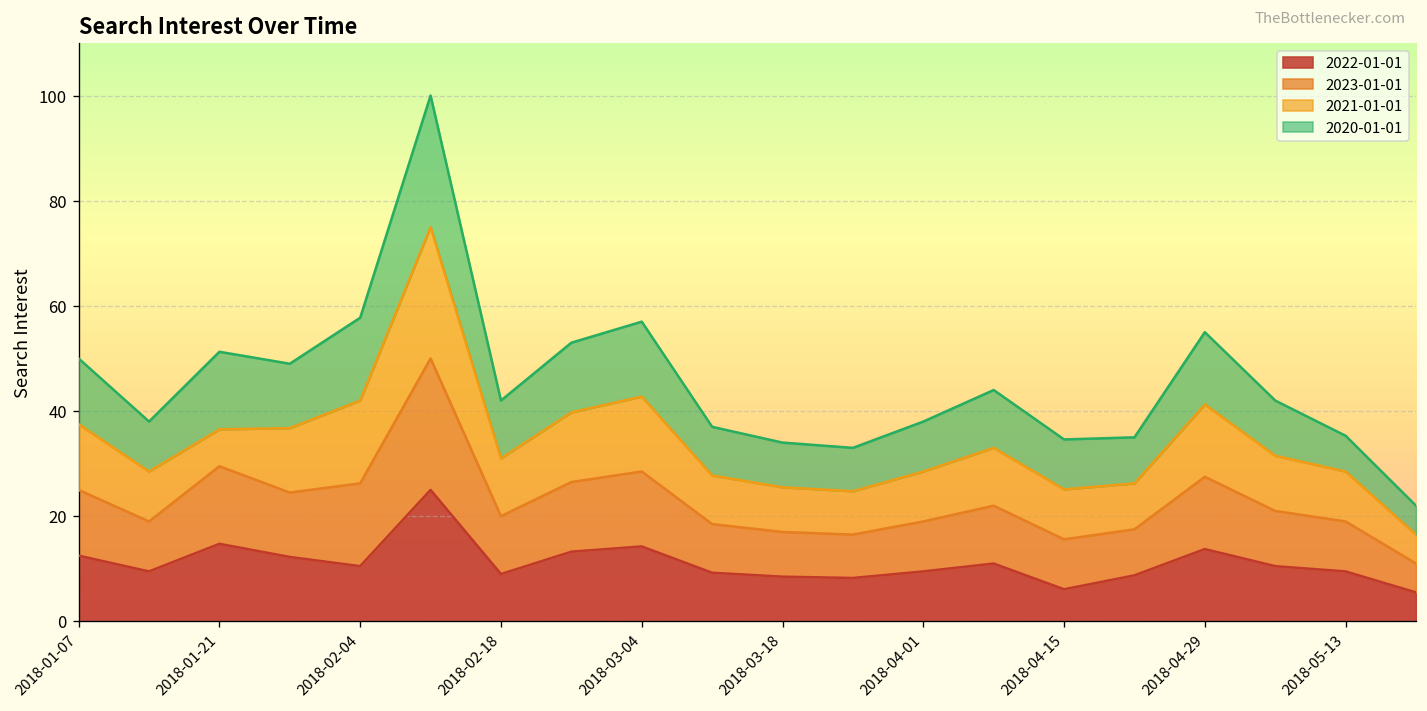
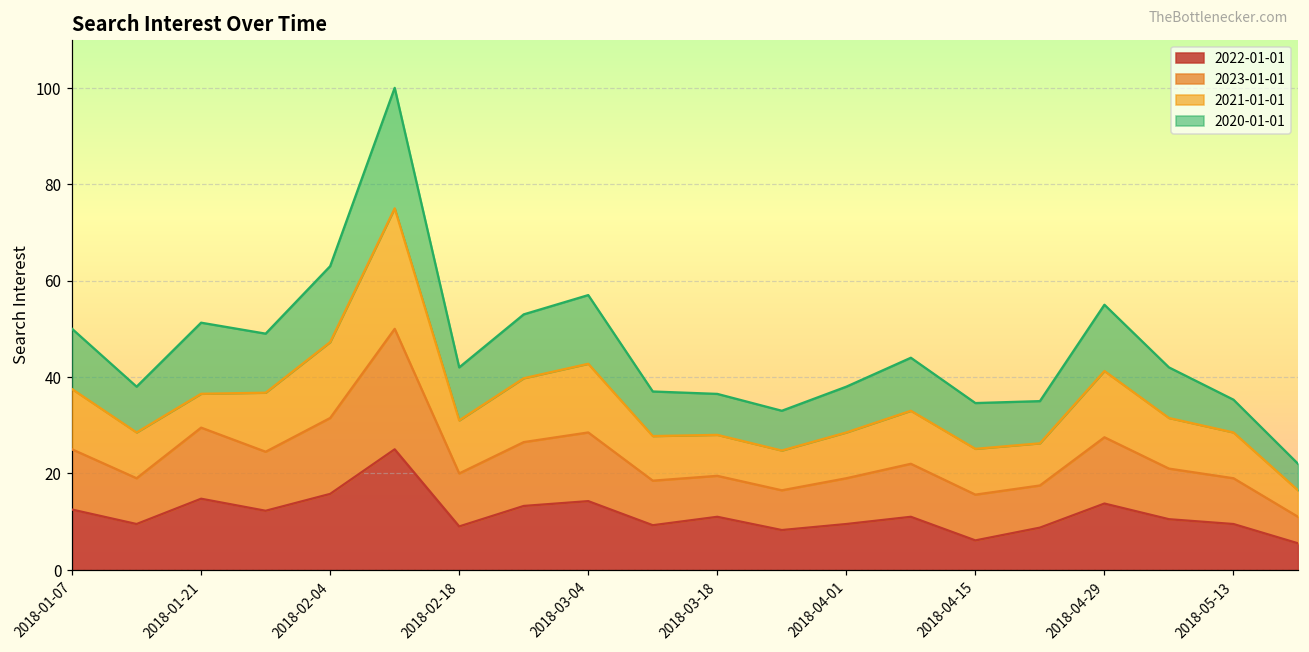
2022-01-01, 2018-02-04: 11 -> 16
2022-01-01, 2018-03-18: 9 -> 11
